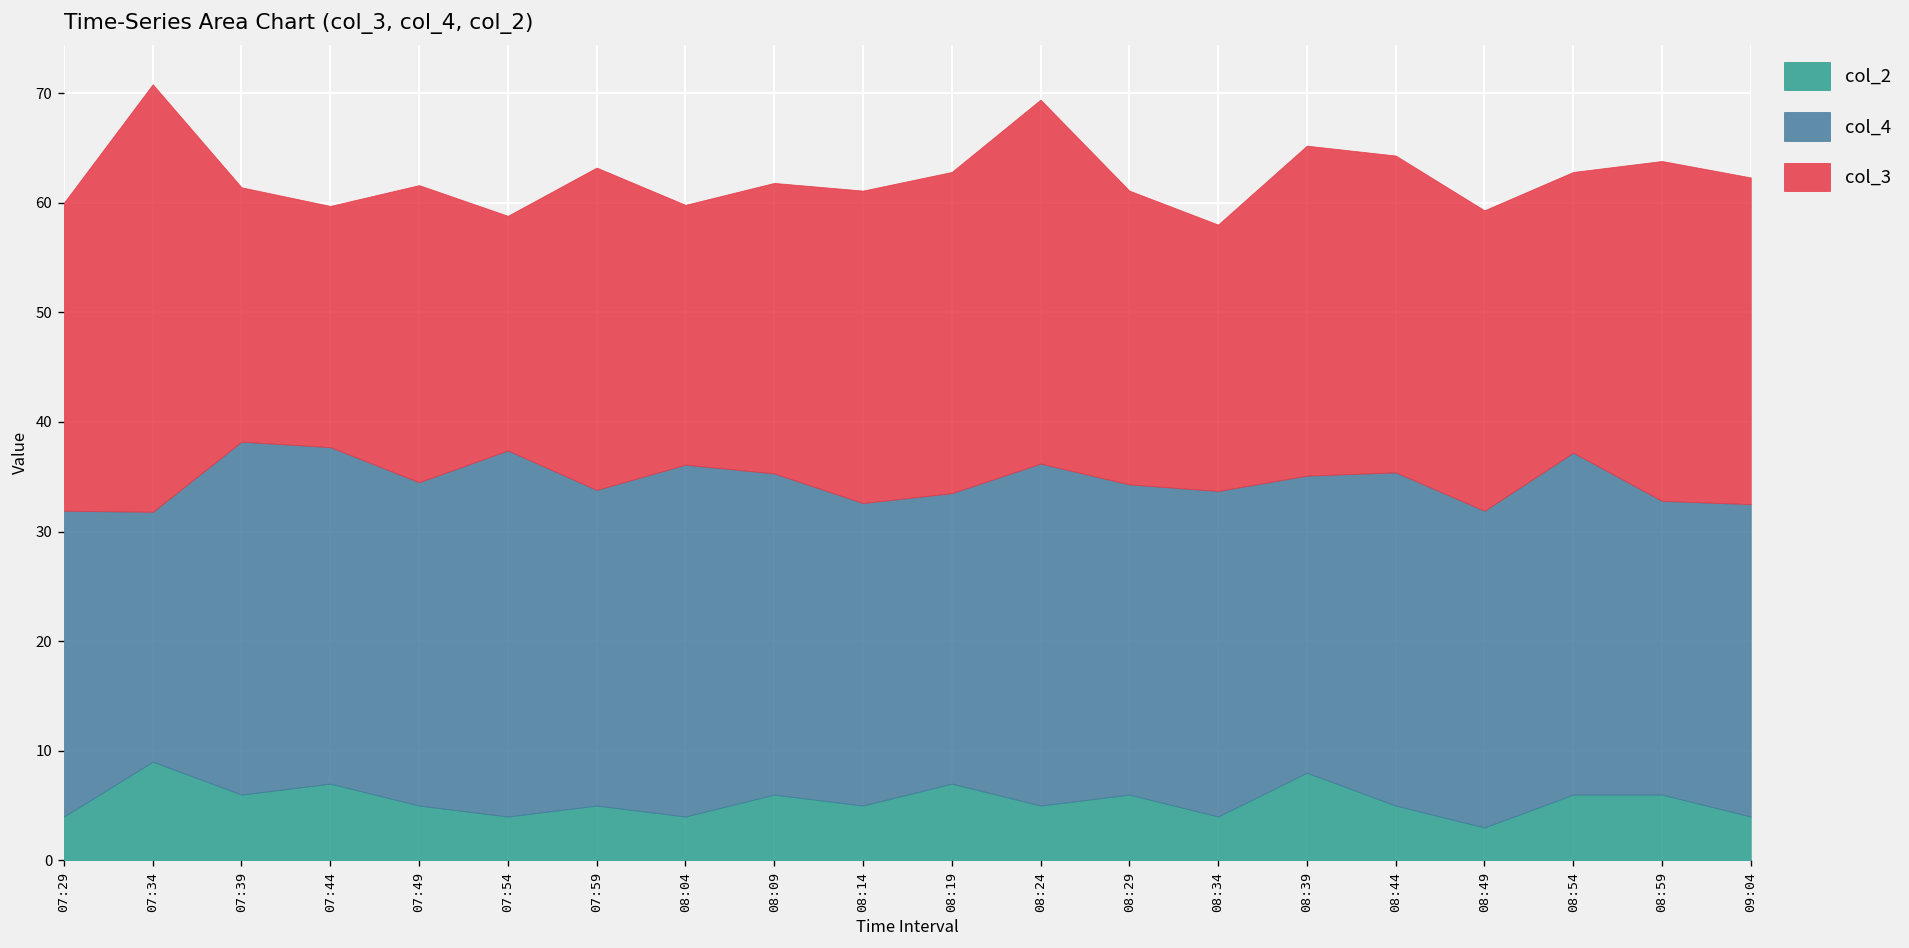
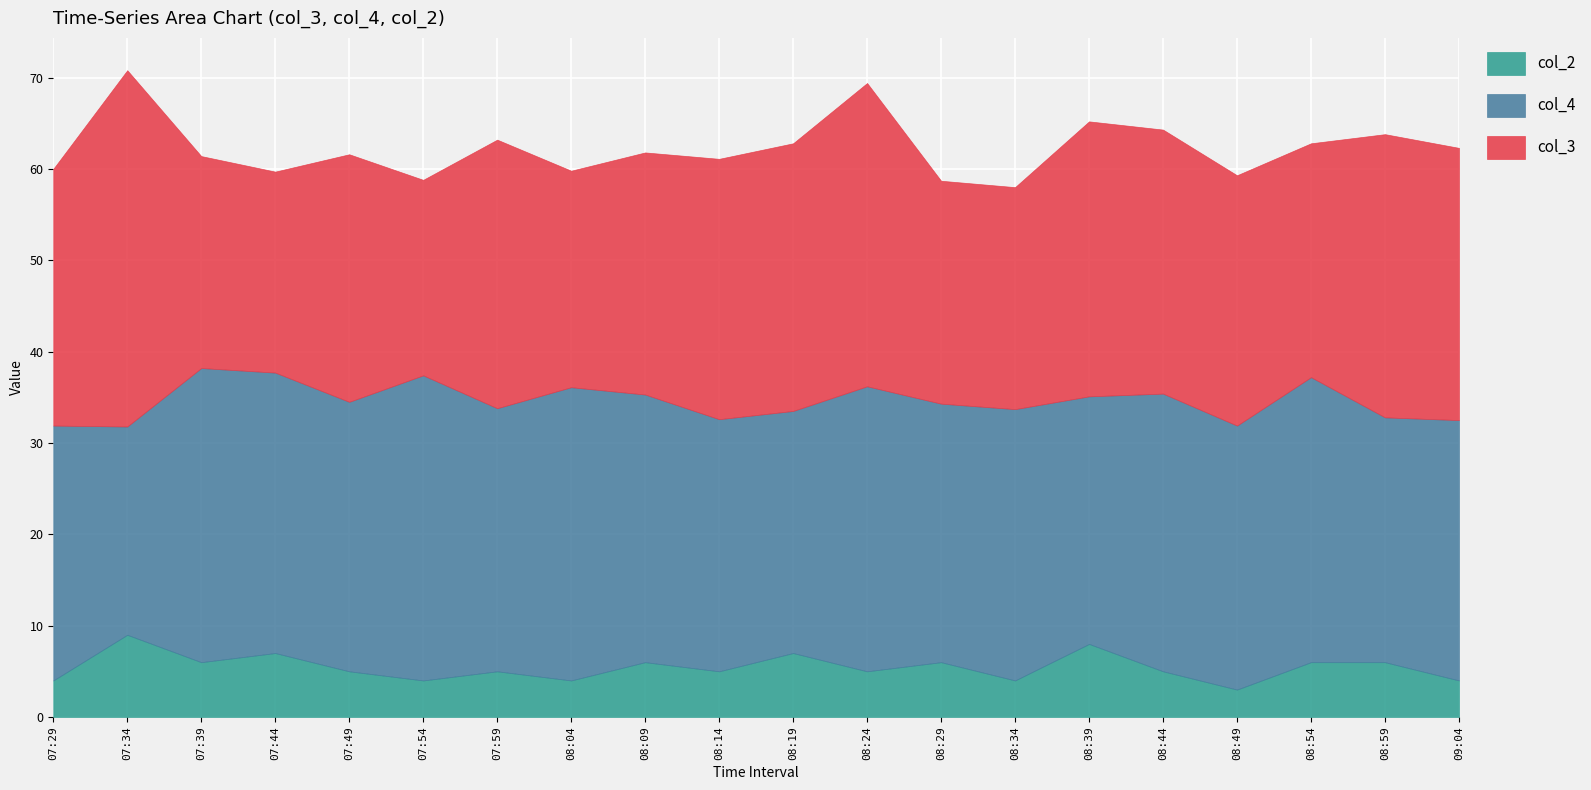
col_3, 08:29: 27 -> 24
